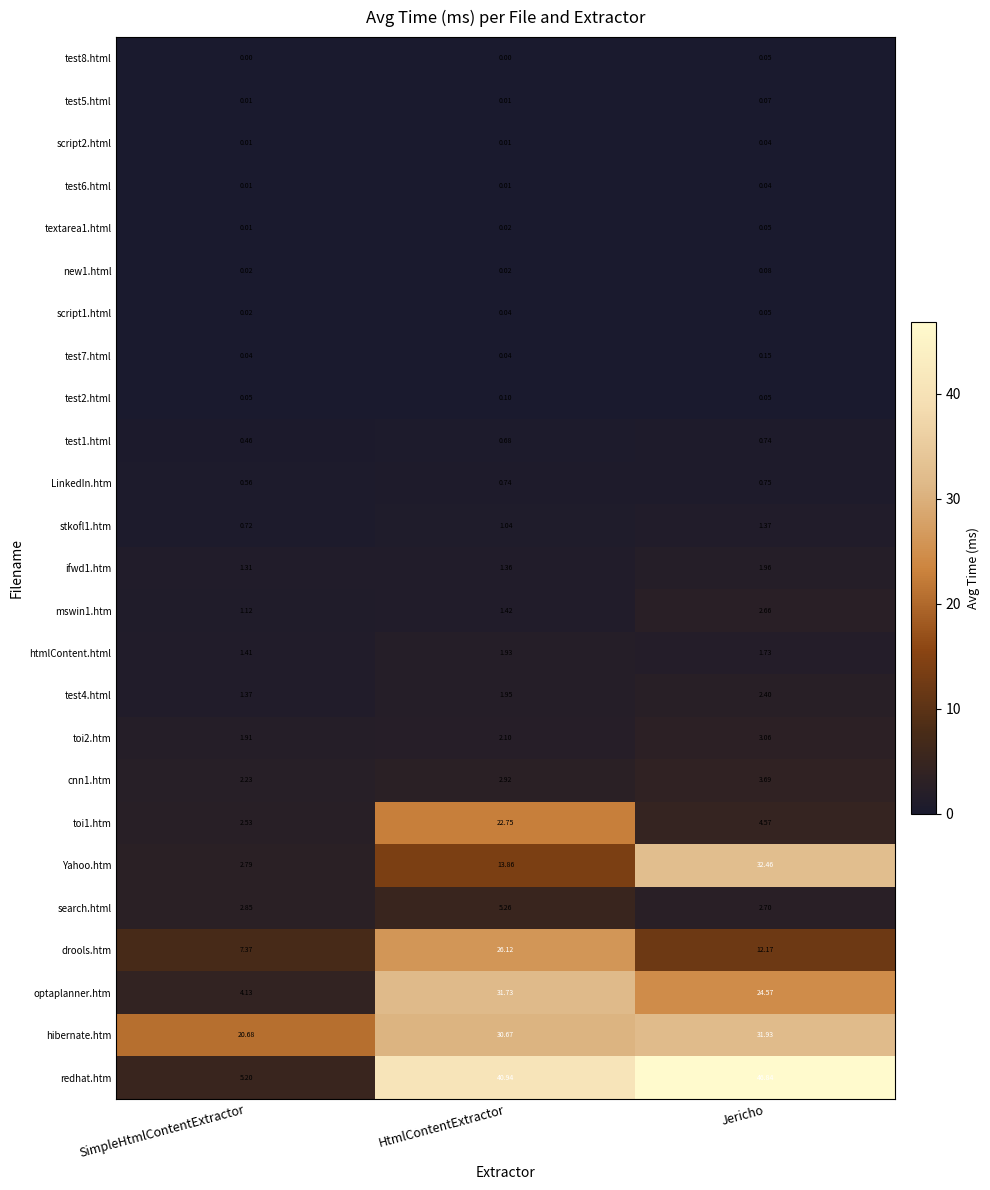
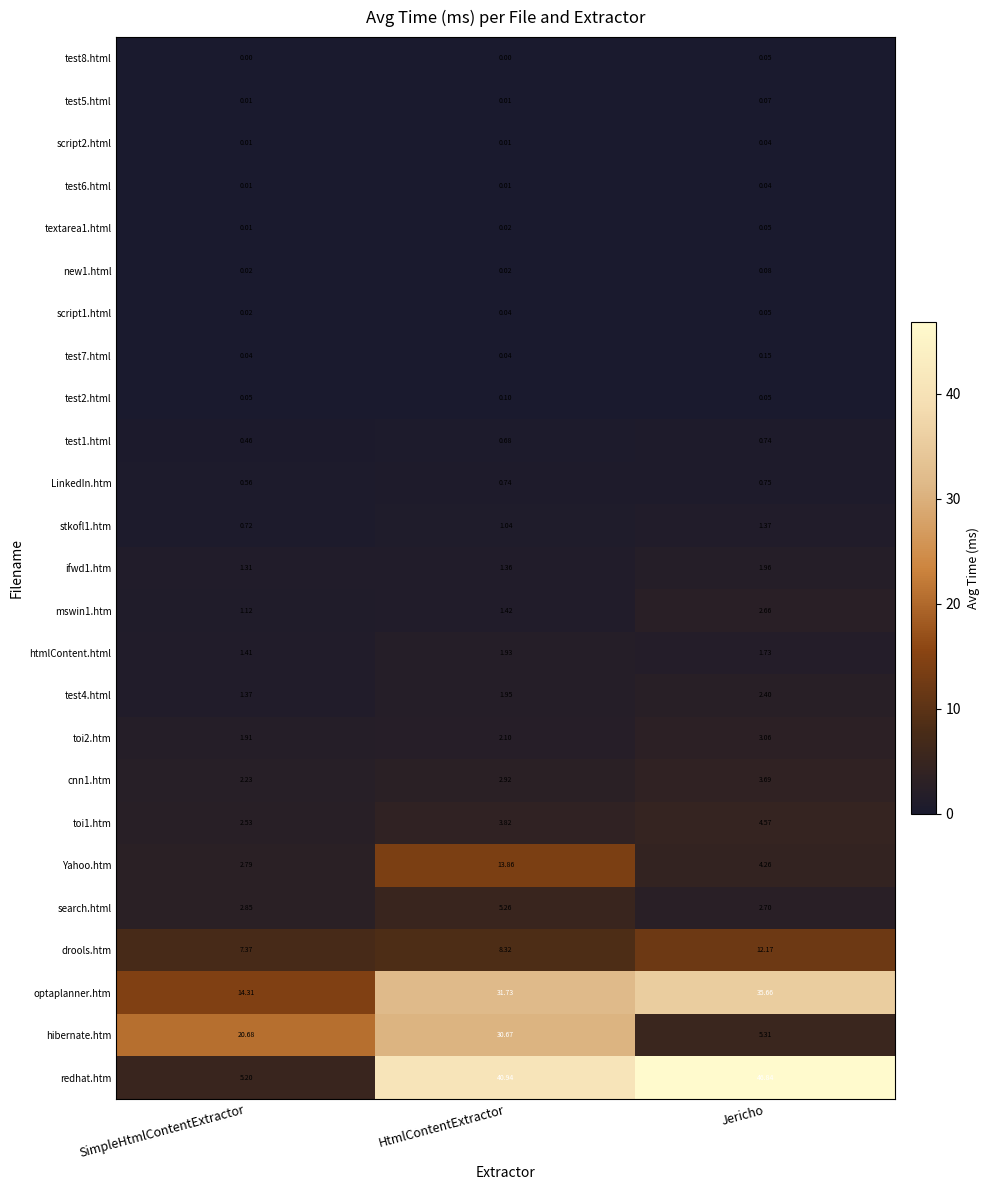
toi1.htm, HtmlContentExtractor: 22.75 -> 3.82
Yahoo.htm, Jericho: 32.46 -> 4.26
drools.htm, HtmlContentExtractor: 26.12 -> 8.32
optaplanner.htm, SimpleHtmlContentExtractor: 4.13 -> 14.31
optaplanner.htm, Jericho: 24.57 -> 35.66
hibernate.htm, Jericho: 31.93 -> 5.31
